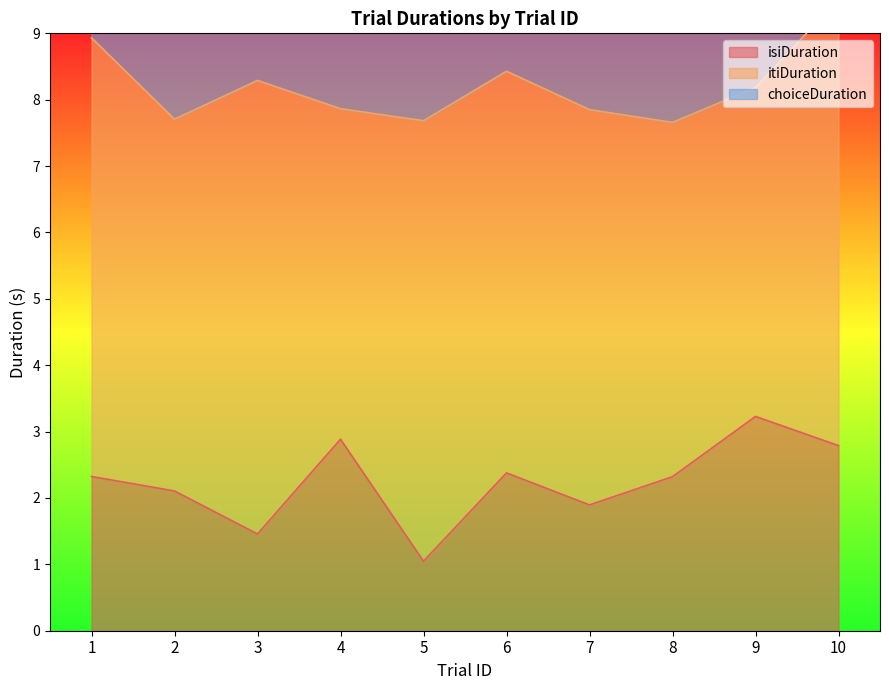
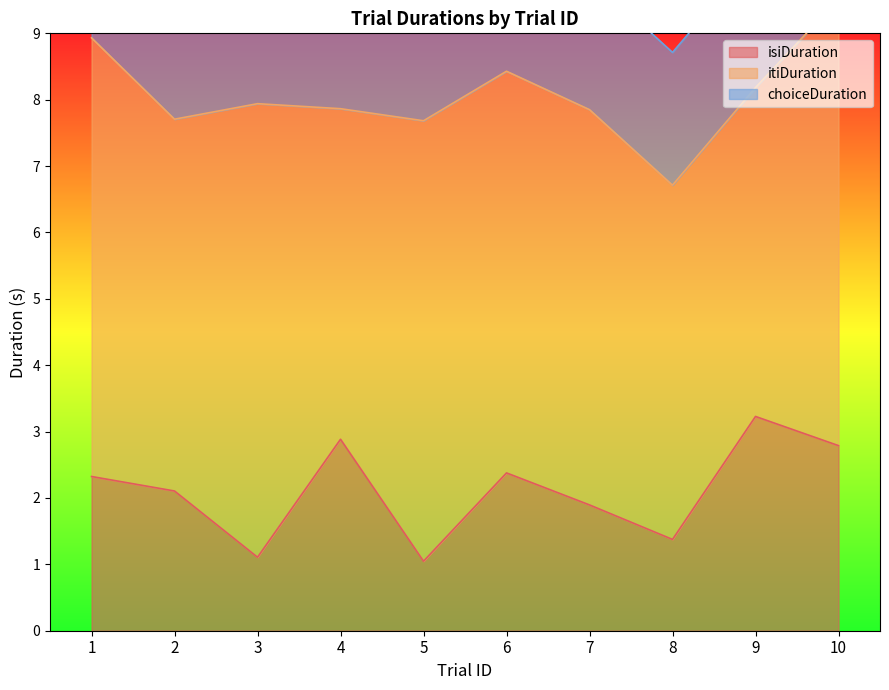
isiDuration, 3: 1.5 -> 1.1
isiDuration, 8: 2.3 -> 1.4
